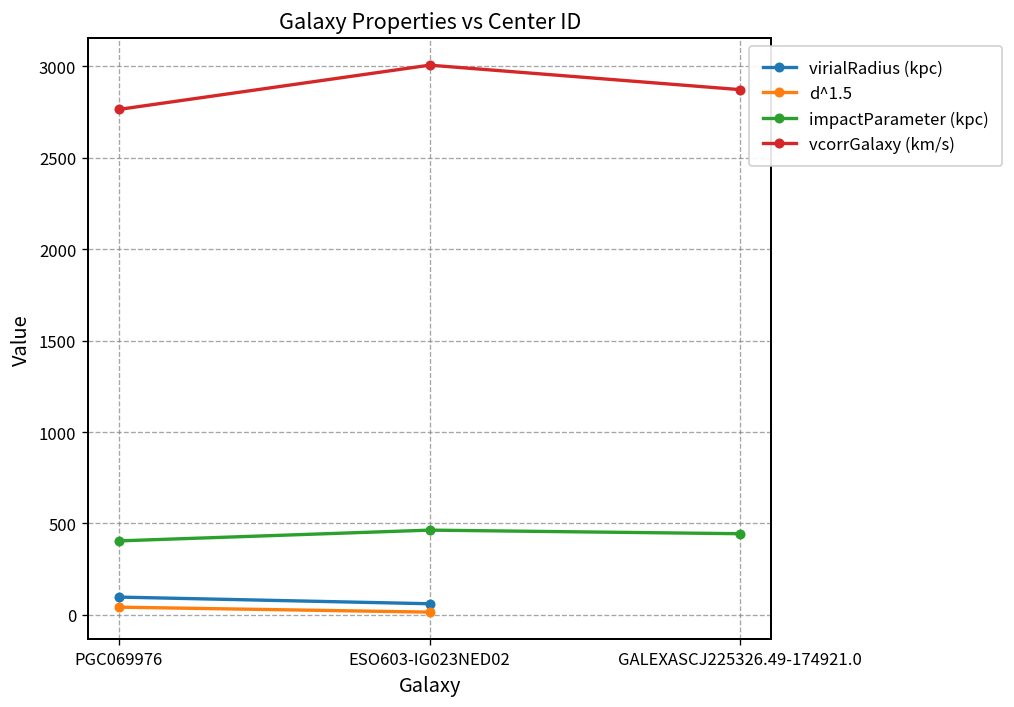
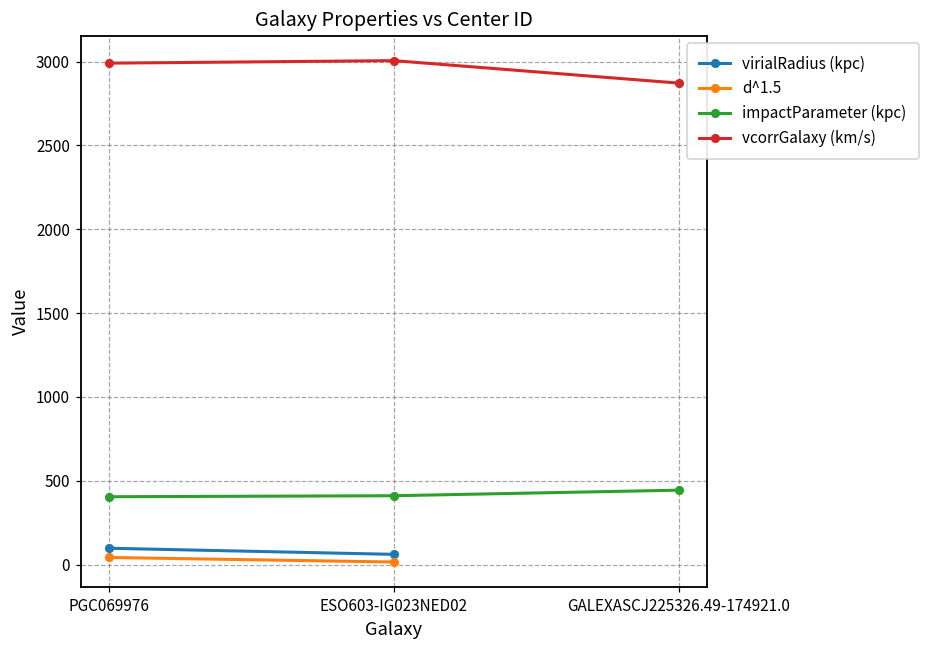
vcorrGalaxy (km/s), PGC069976: 2760 -> 2990
impactParameter (kpc), ESO603-IG023NED02: 460 -> 410
